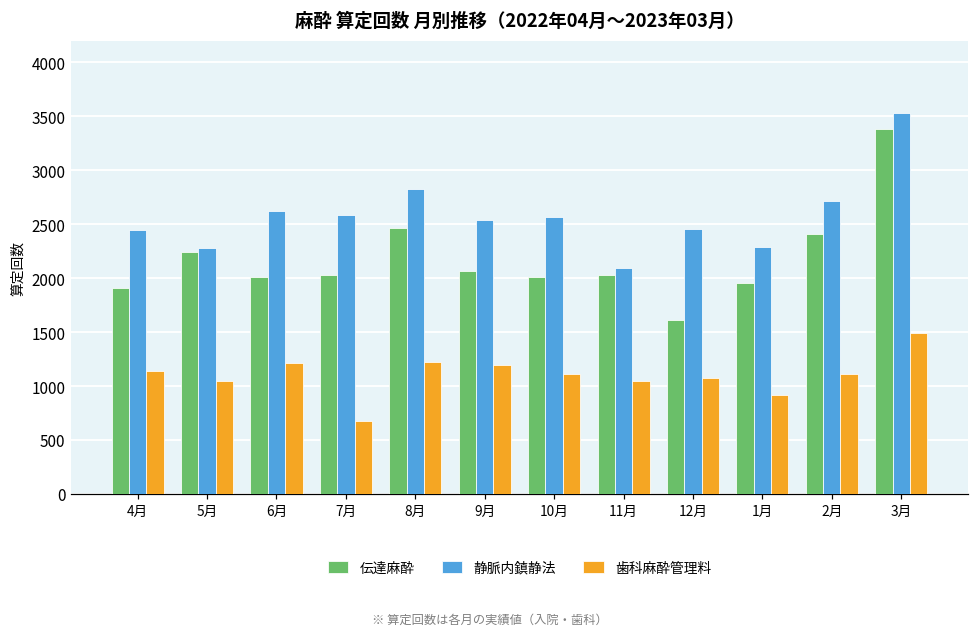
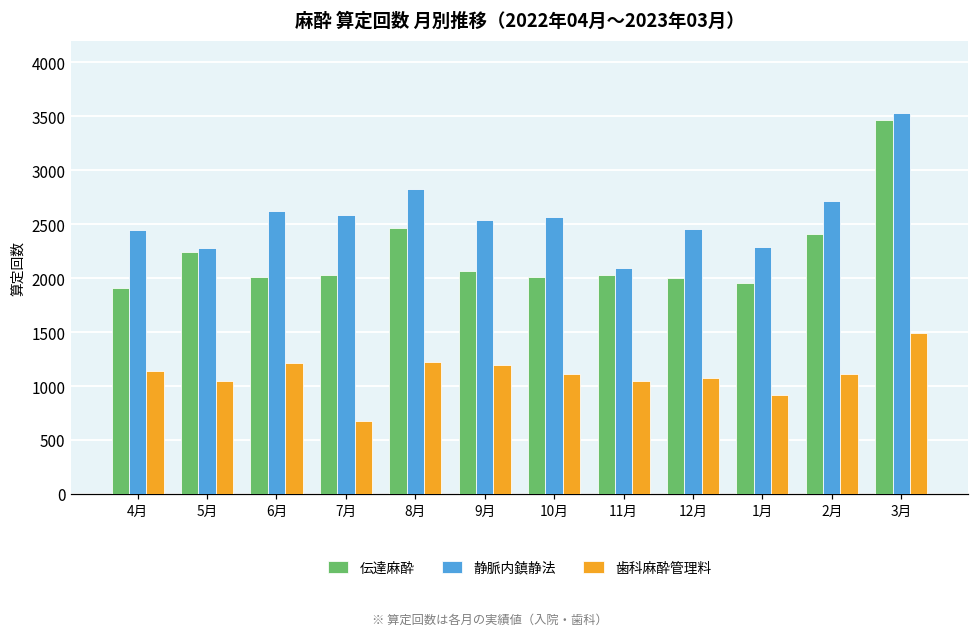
伝達麻酔, 12月: 1600 -> 2000
伝達麻酔, 3月: 3400 -> 3500
